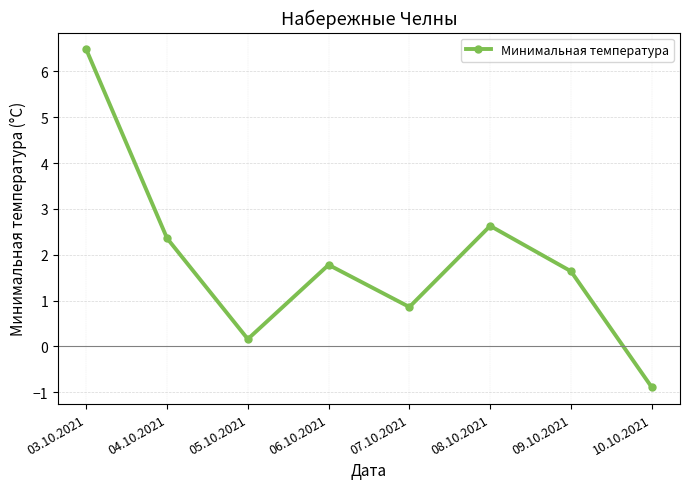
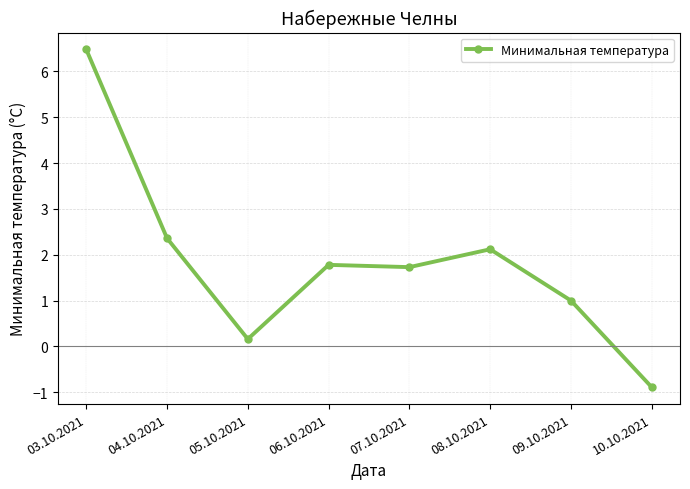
07.10.2021: 0.9 -> 1.7
08.10.2021: 2.6 -> 2.1
09.10.2021: 1.6 -> 1.0
